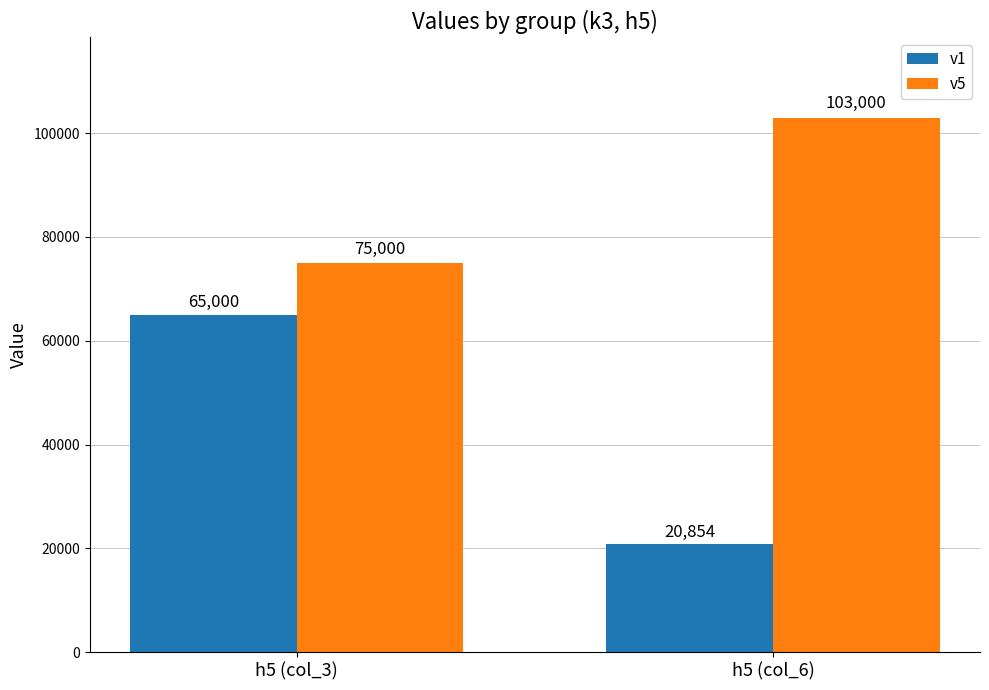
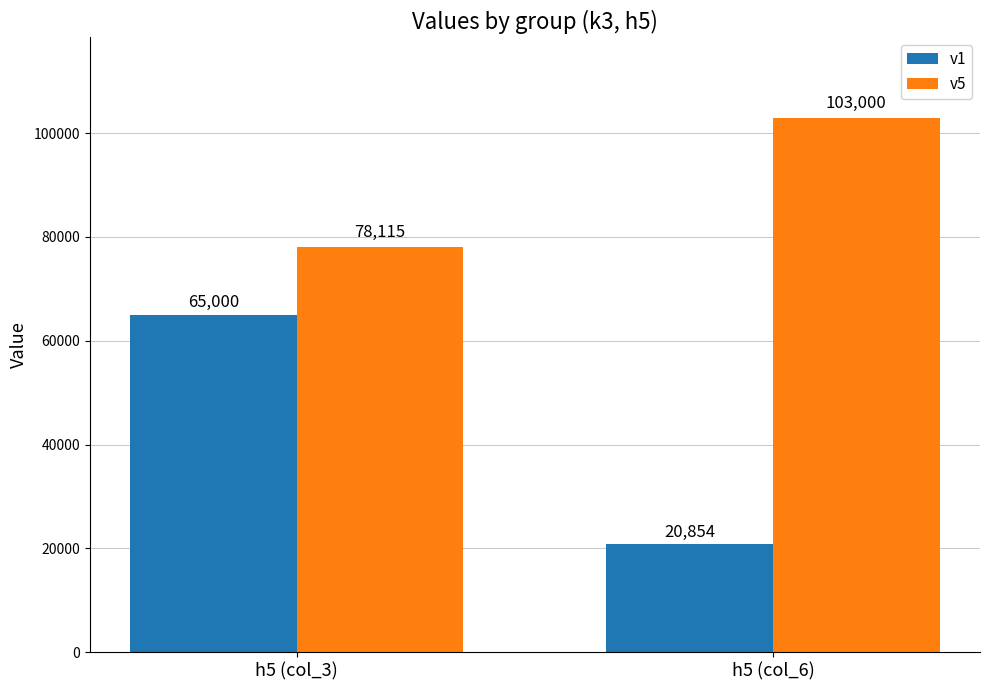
v5, h5 (col_3): 75,000 -> 78,115
